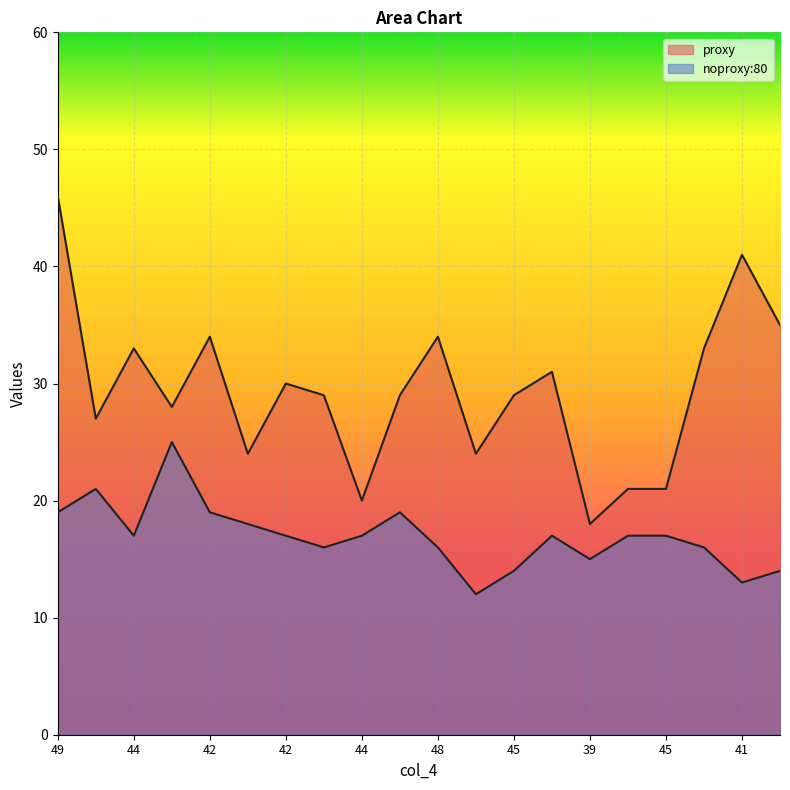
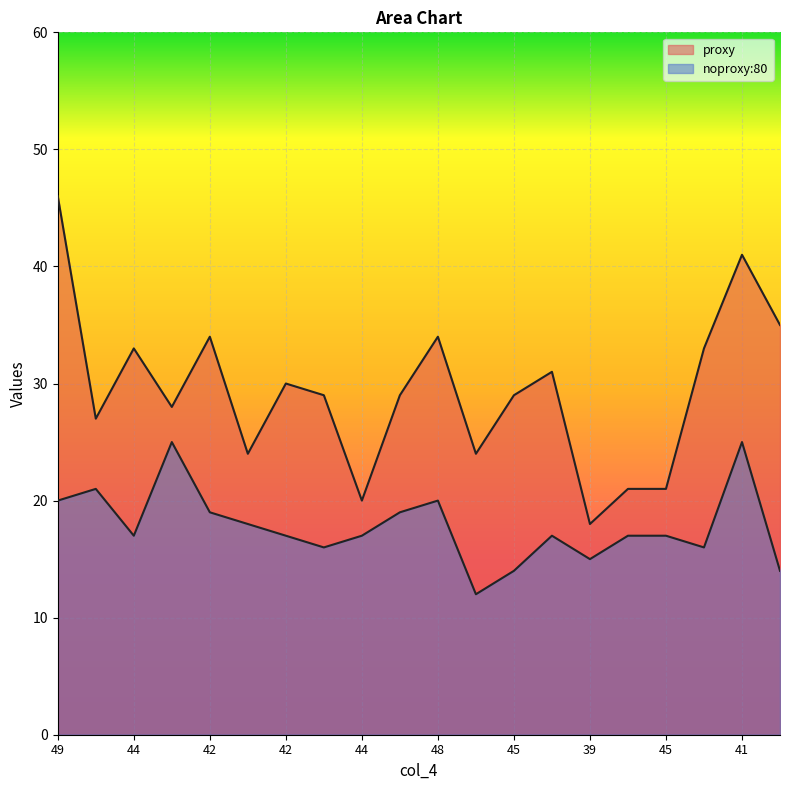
noproxy:80, 49: 19 -> 20
noproxy:80, 48: 16 -> 20
noproxy:80, 41: 13 -> 25
